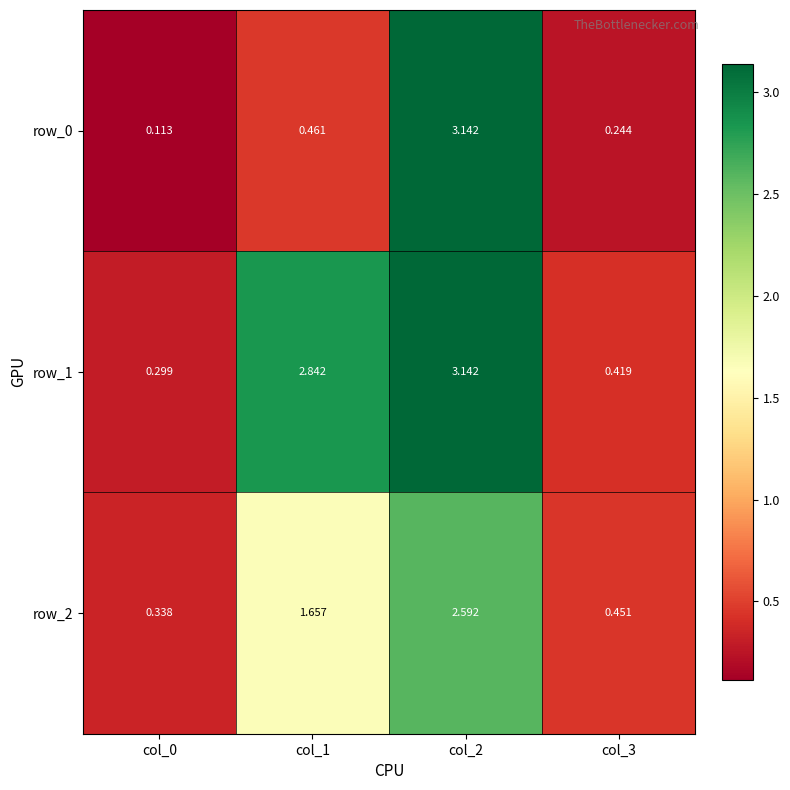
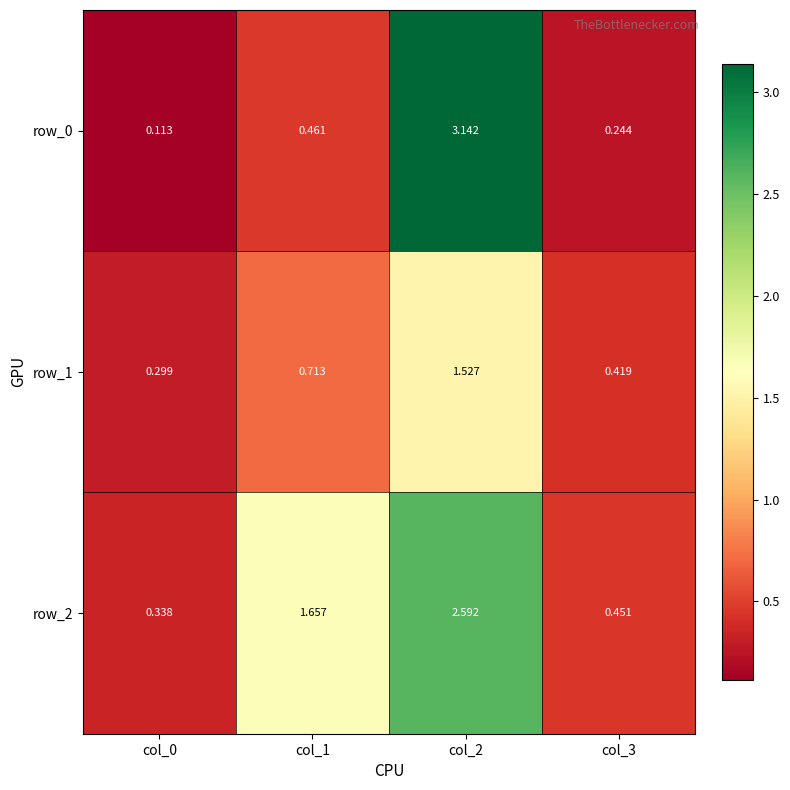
row_1, col_1: 2.842 -> 0.713
row_1, col_2: 3.142 -> 1.527
